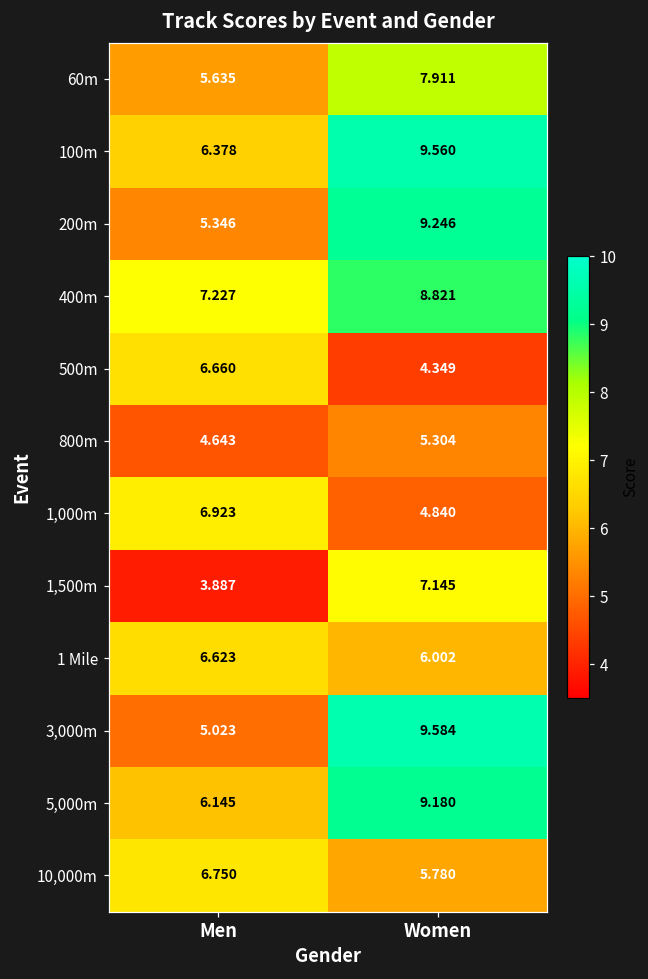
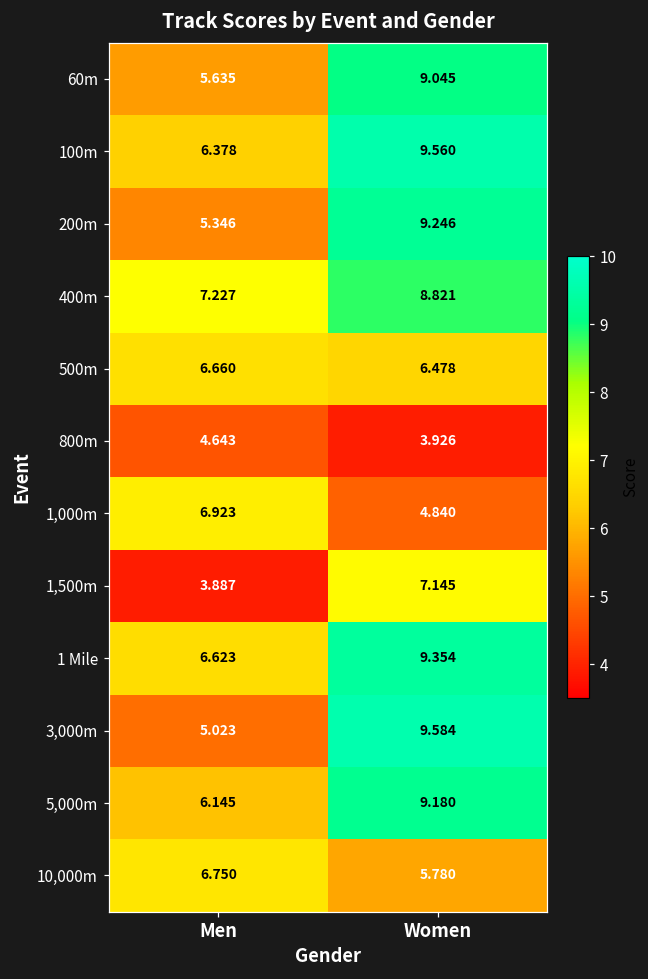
60m, Women: 7.911 -> 9.045
500m, Women: 4.349 -> 6.478
800m, Women: 5.304 -> 3.926
1 Mile, Women: 6.002 -> 9.354
